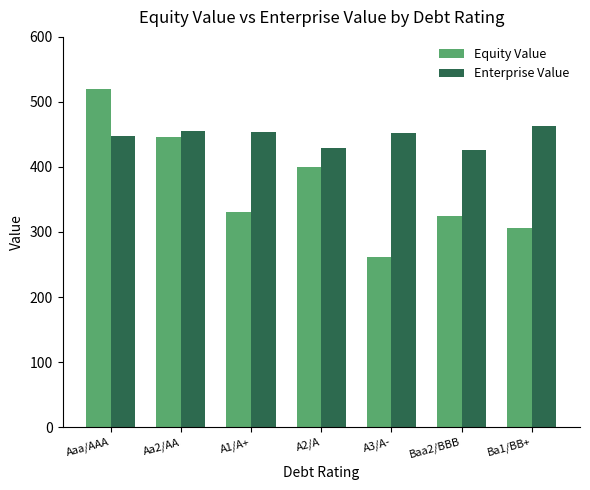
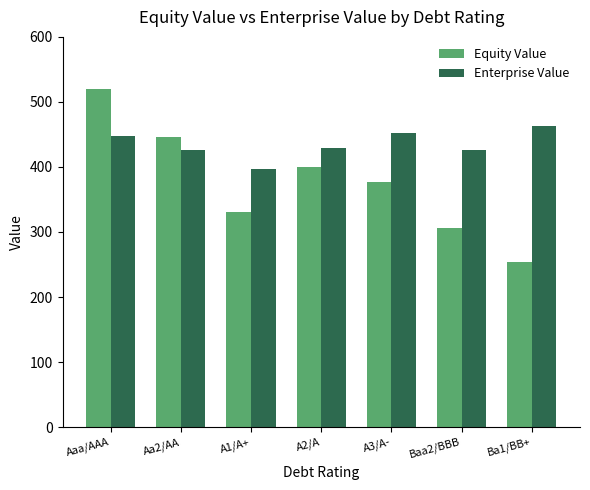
Enterprise Value, Aa2/AA: 460 -> 430
Enterprise Value, A1/A+: 450 -> 400
Equity Value, A3/A-: 260 -> 380
Equity Value, Baa2/BBB: 320 -> 310
Equity Value, Ba1/BB+: 310 -> 250
